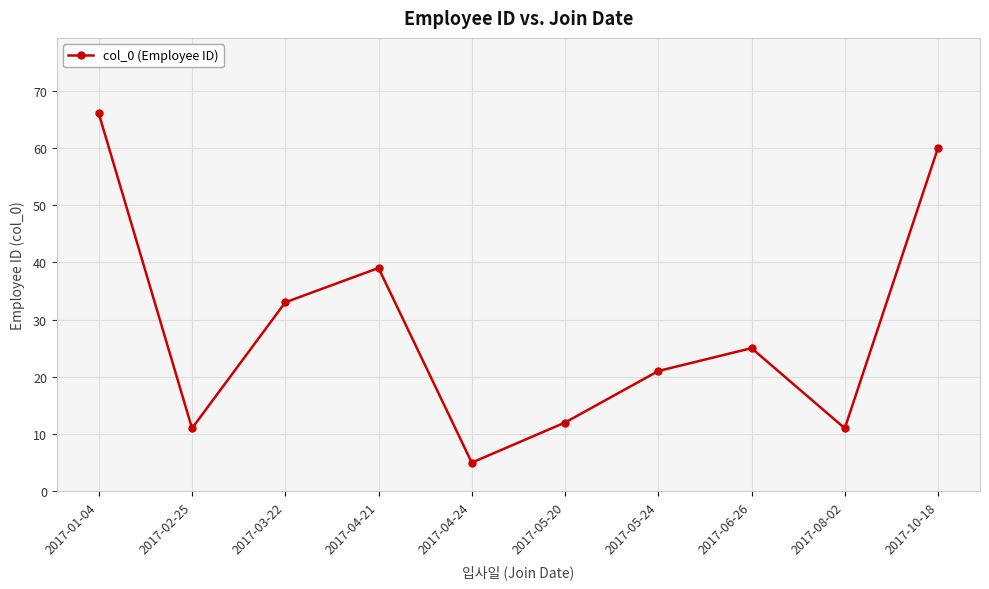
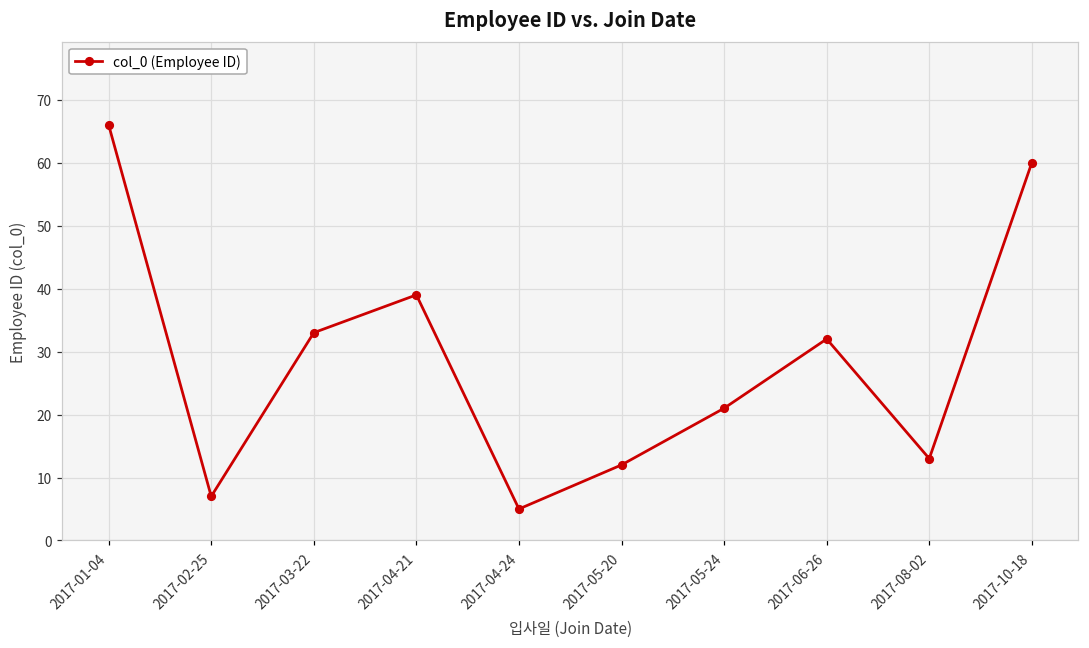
2017-02-25: 11 -> 7
2017-06-26: 25 -> 32
2017-08-02: 11 -> 13
